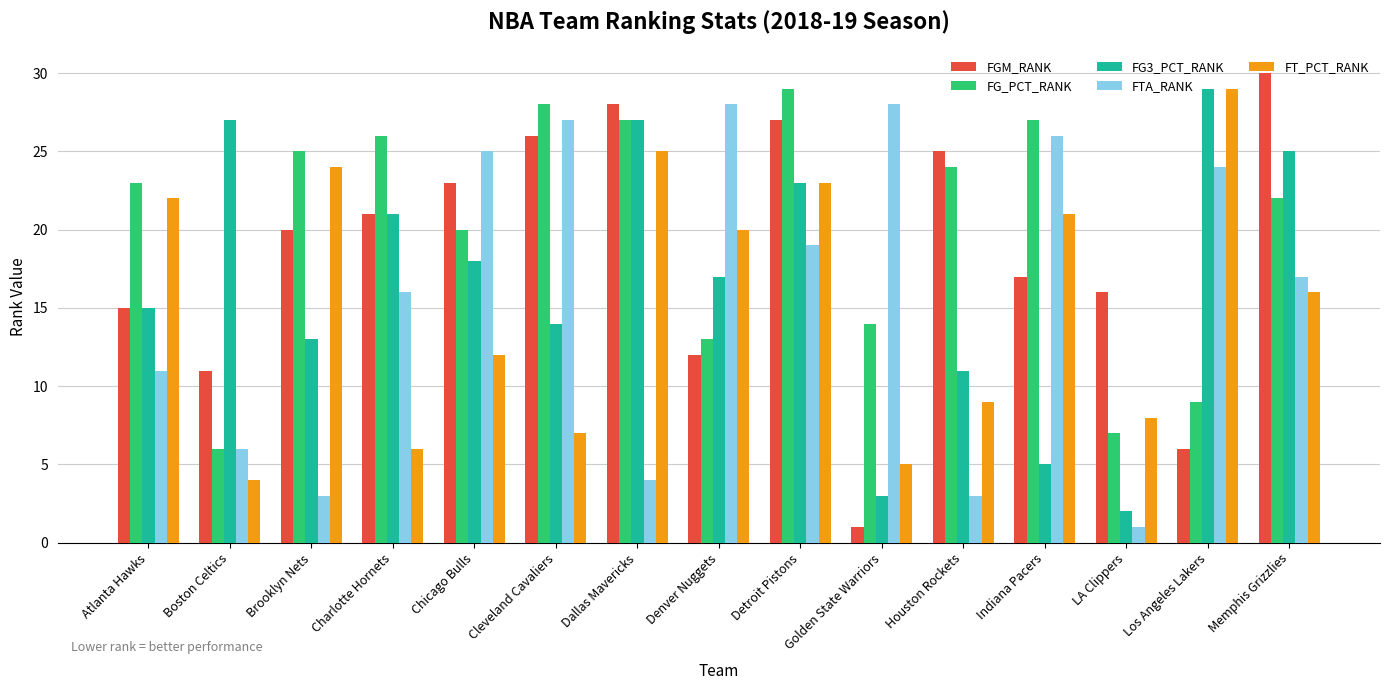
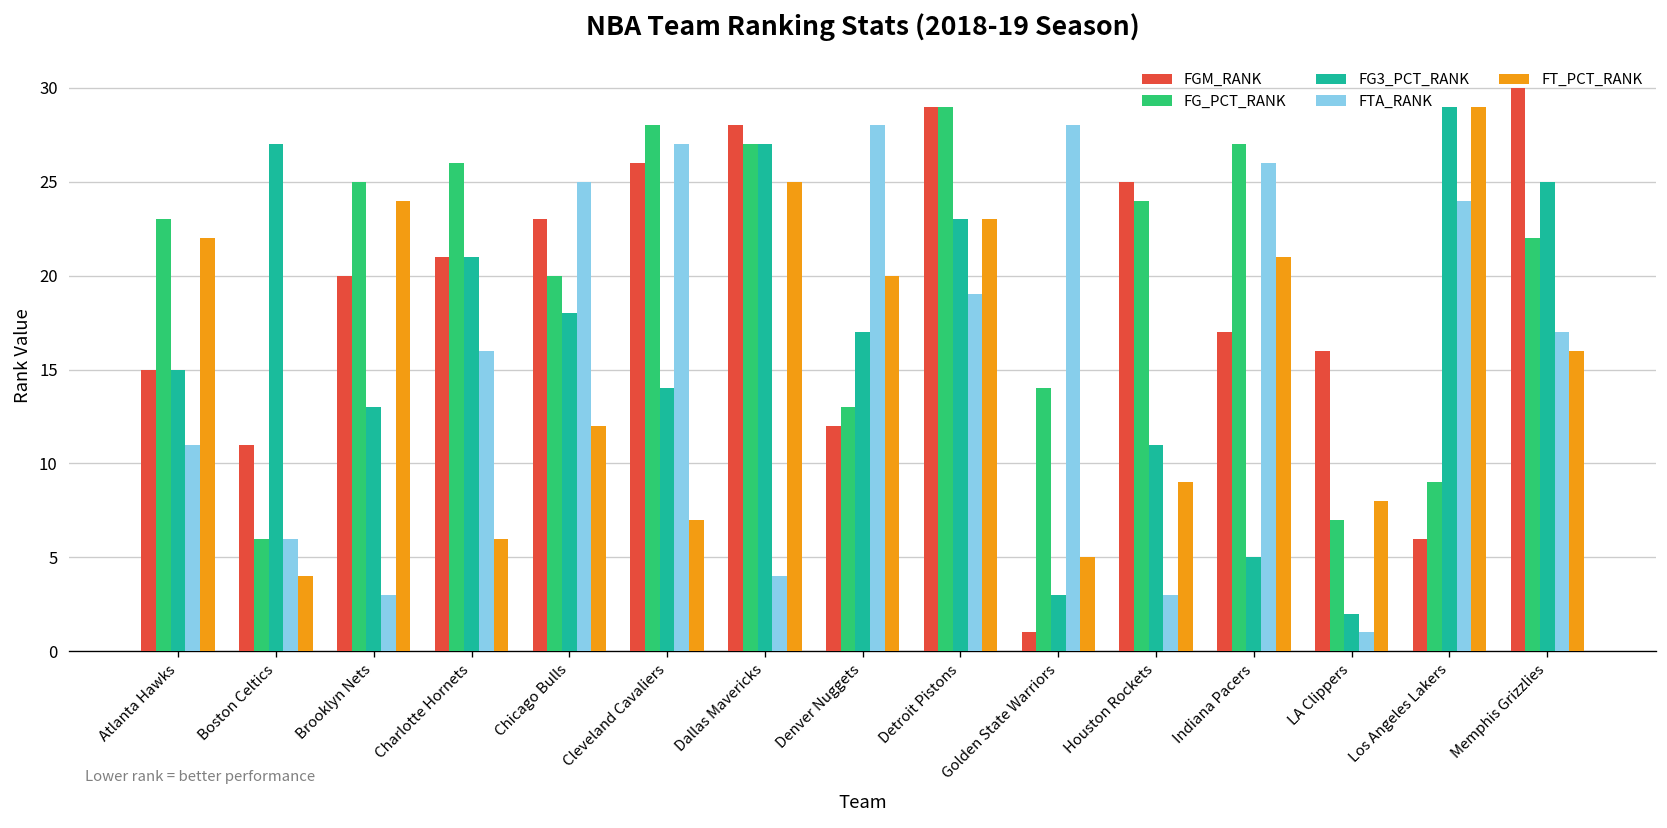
FGM_RANK, Detroit Pistons: 27 -> 29
